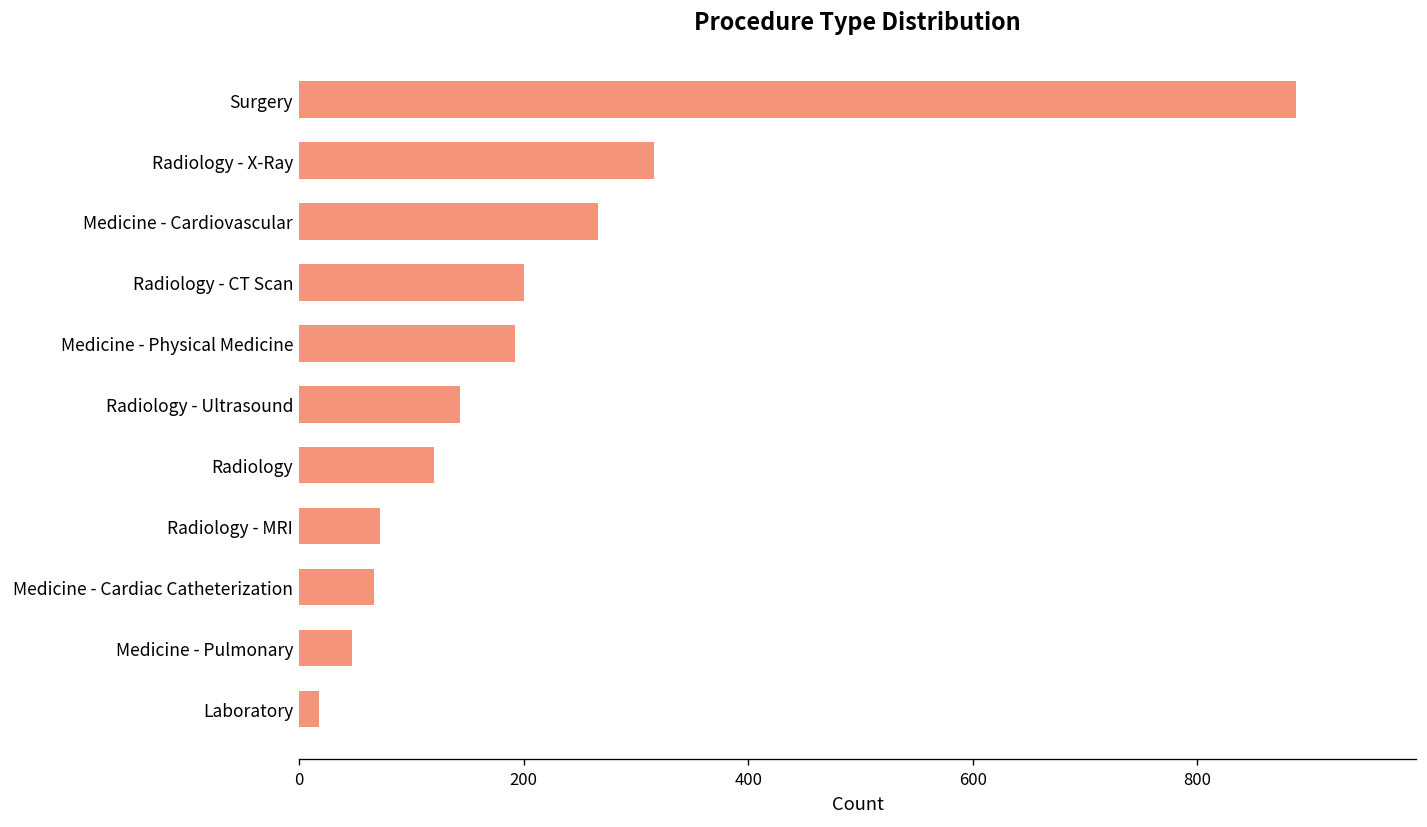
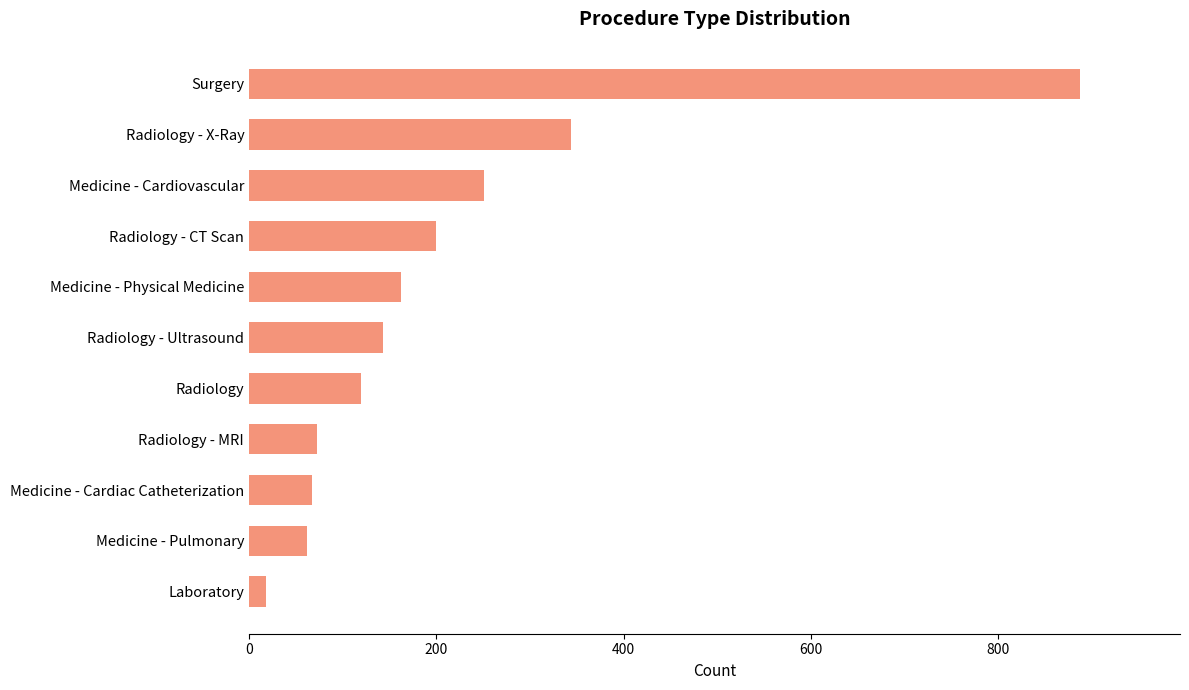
Radiology - X-Ray: 320 -> 340
Medicine - Cardiovascular: 270 -> 250
Medicine - Physical Medicine: 190 -> 160
Medicine - Pulmonary: 50 -> 60
